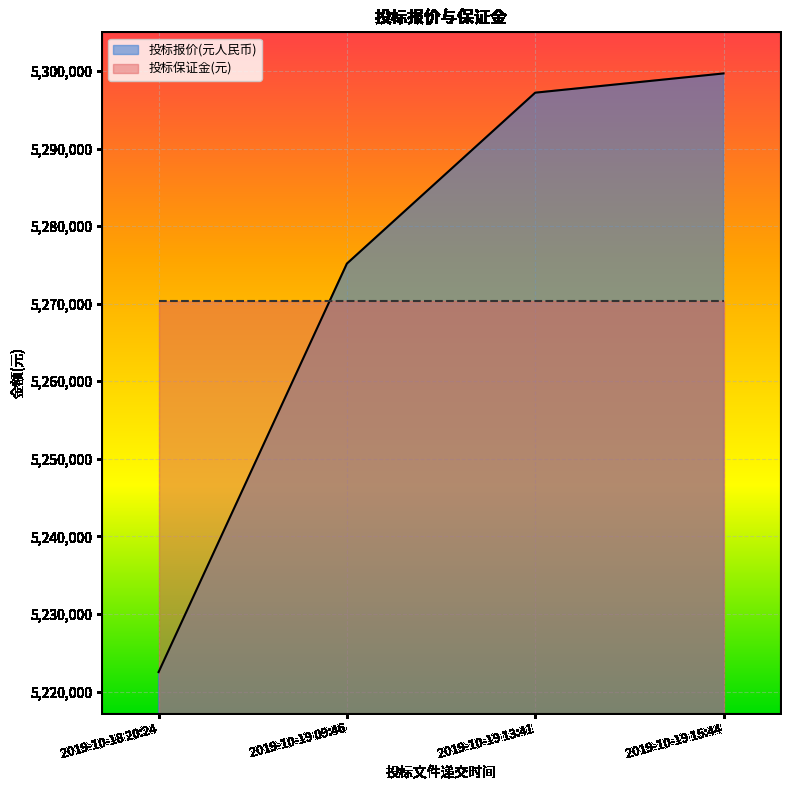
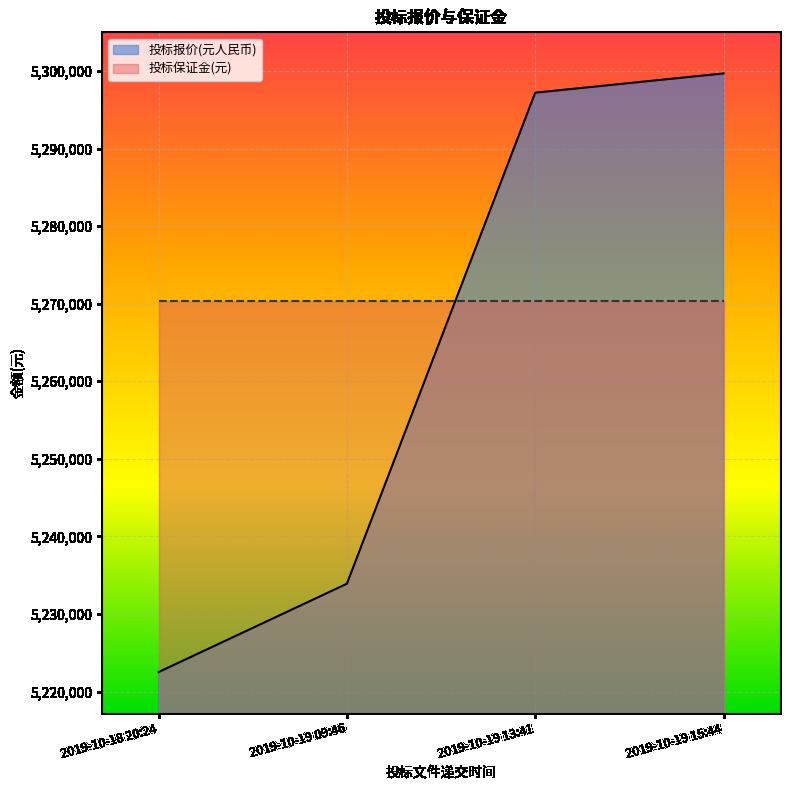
投标报价(元人民币), 2019-10-19 09:46: 5,275,000 -> 5,234,000
